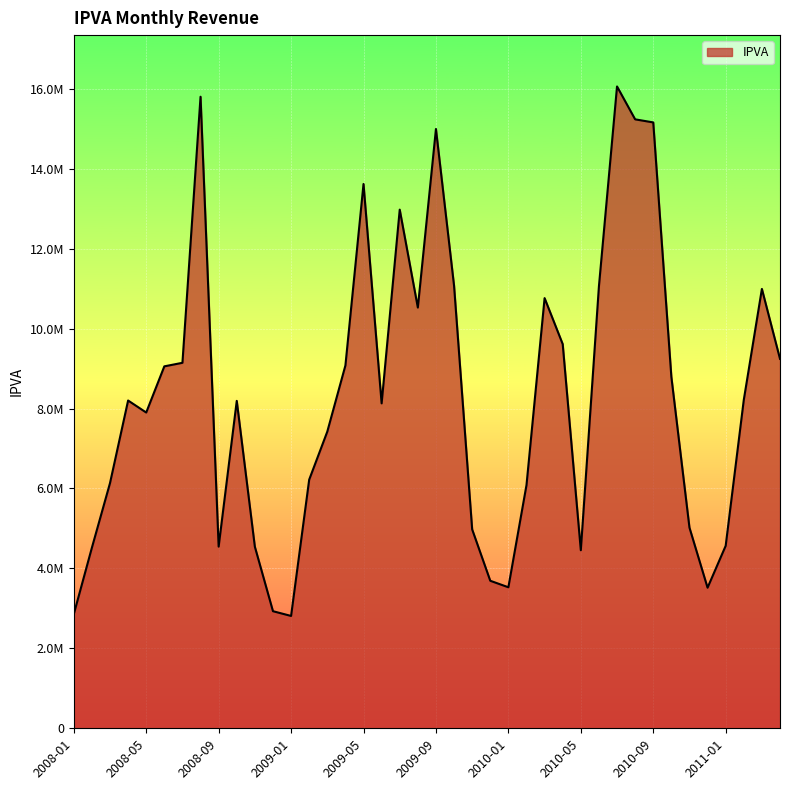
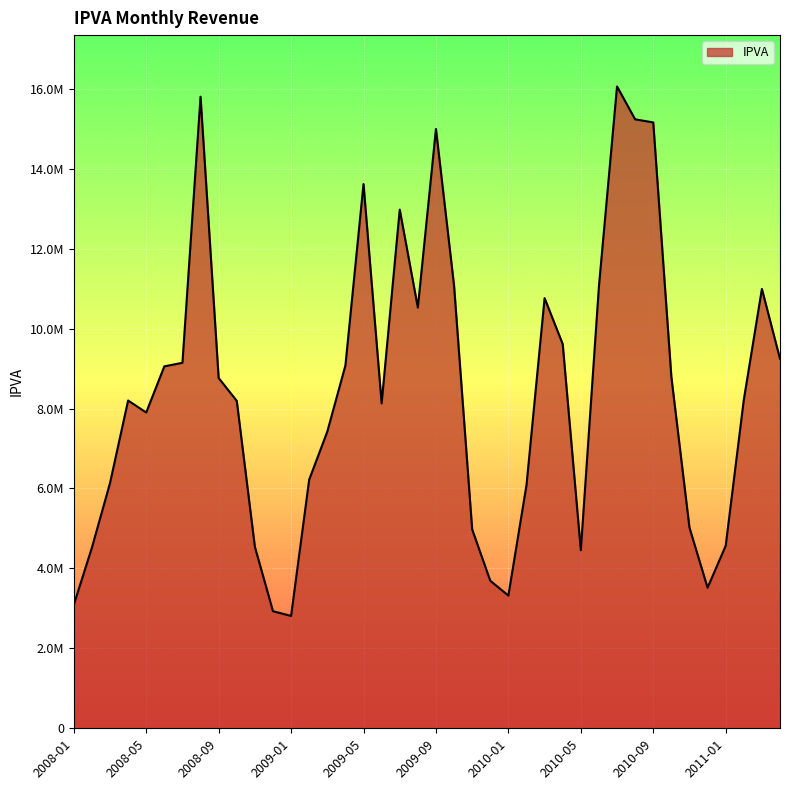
2008-01: 2900000 -> 3100000
2008-09: 4500000 -> 8800000
2010-01: 3500000 -> 3300000
